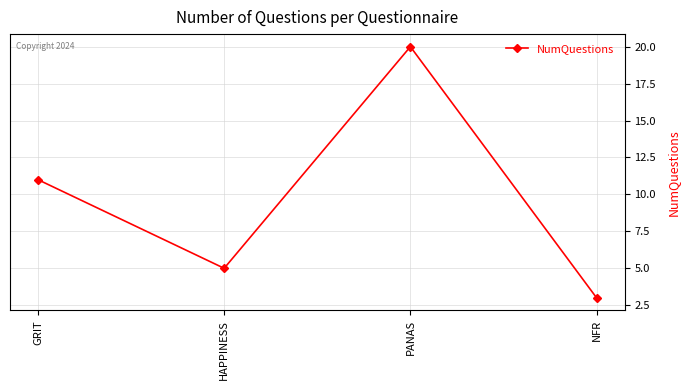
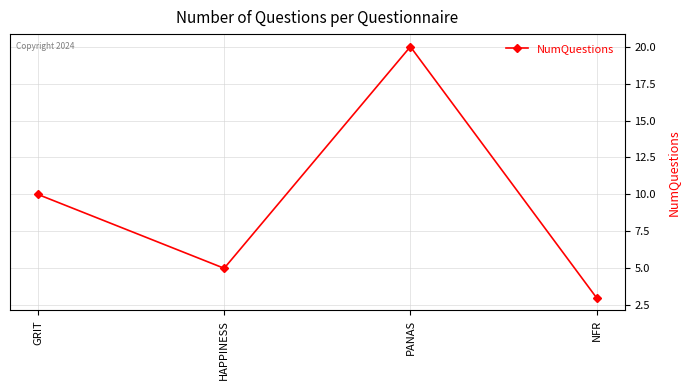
GRIT: 11 -> 10
